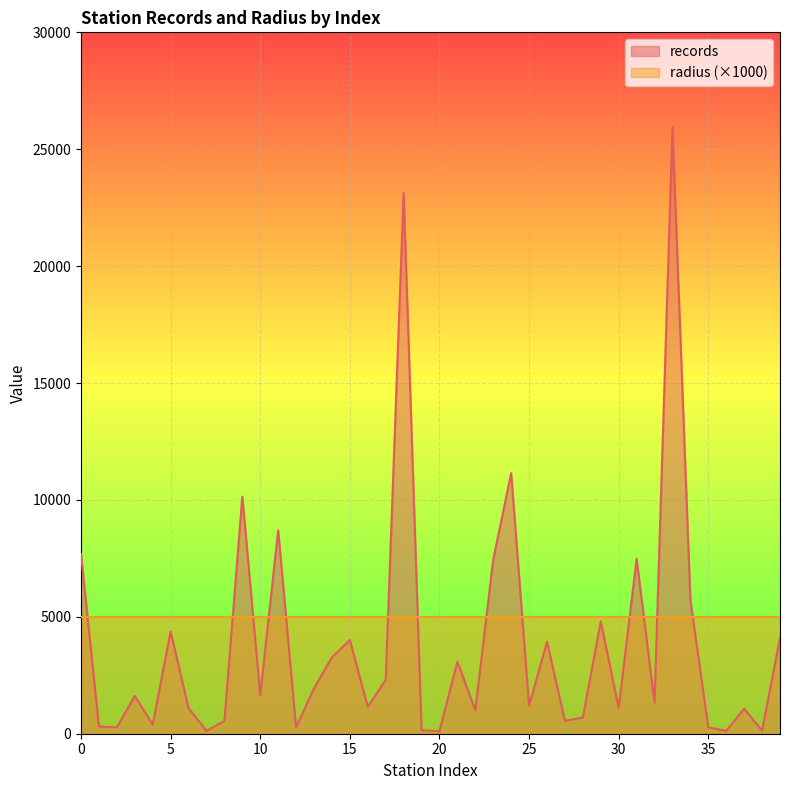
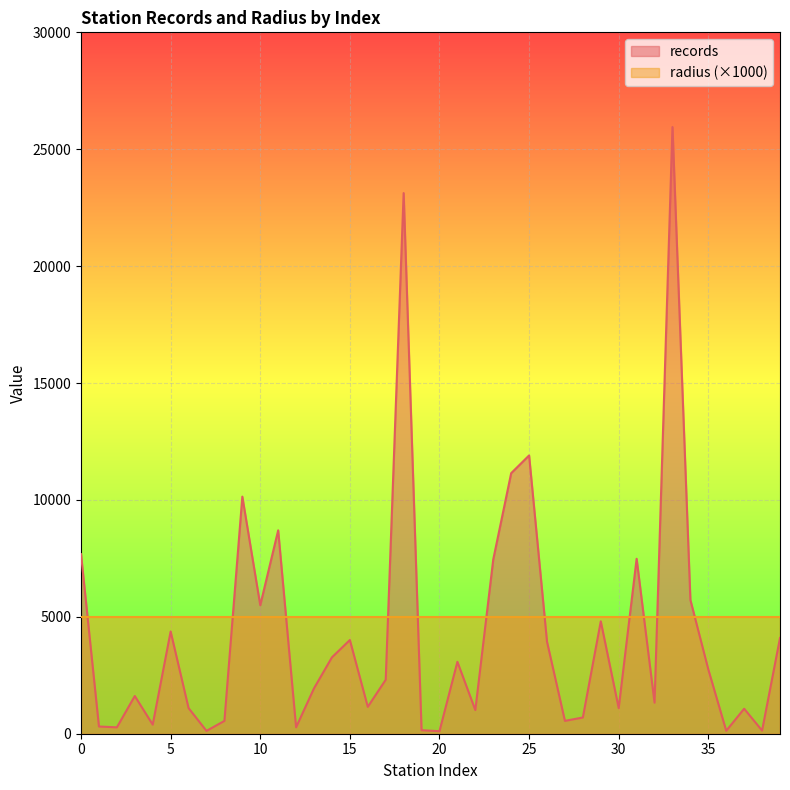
records, 10: 1700 -> 5500
records, 25: 1200 -> 11900
records, 35: 300 -> 2800
